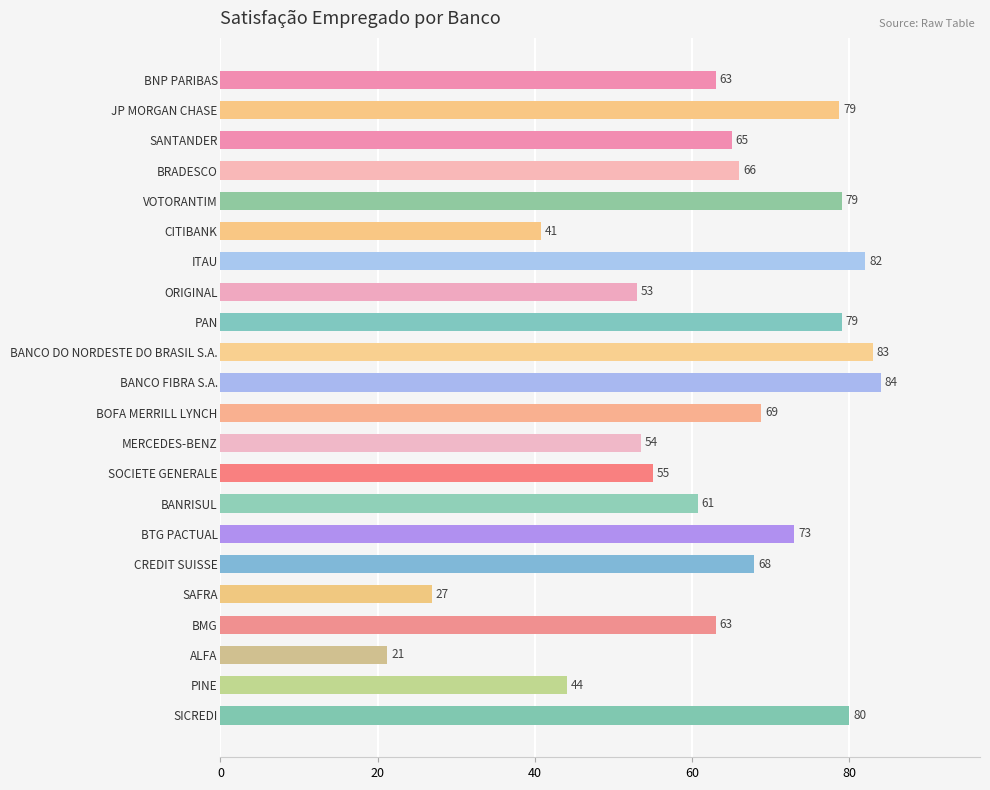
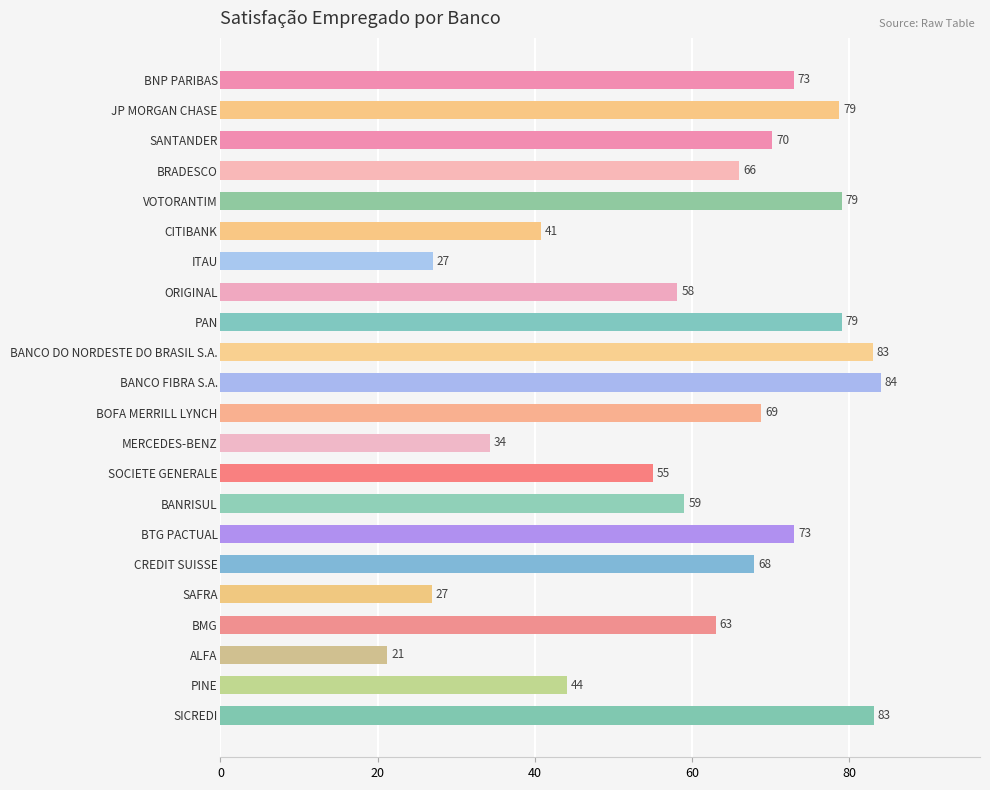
BNP PARIBAS: 63 -> 73
SANTANDER: 65 -> 70
ITAU: 82 -> 27
ORIGINAL: 53 -> 58
MERCEDES-BENZ: 54 -> 34
BANRISUL: 61 -> 59
SICREDI: 80 -> 83
